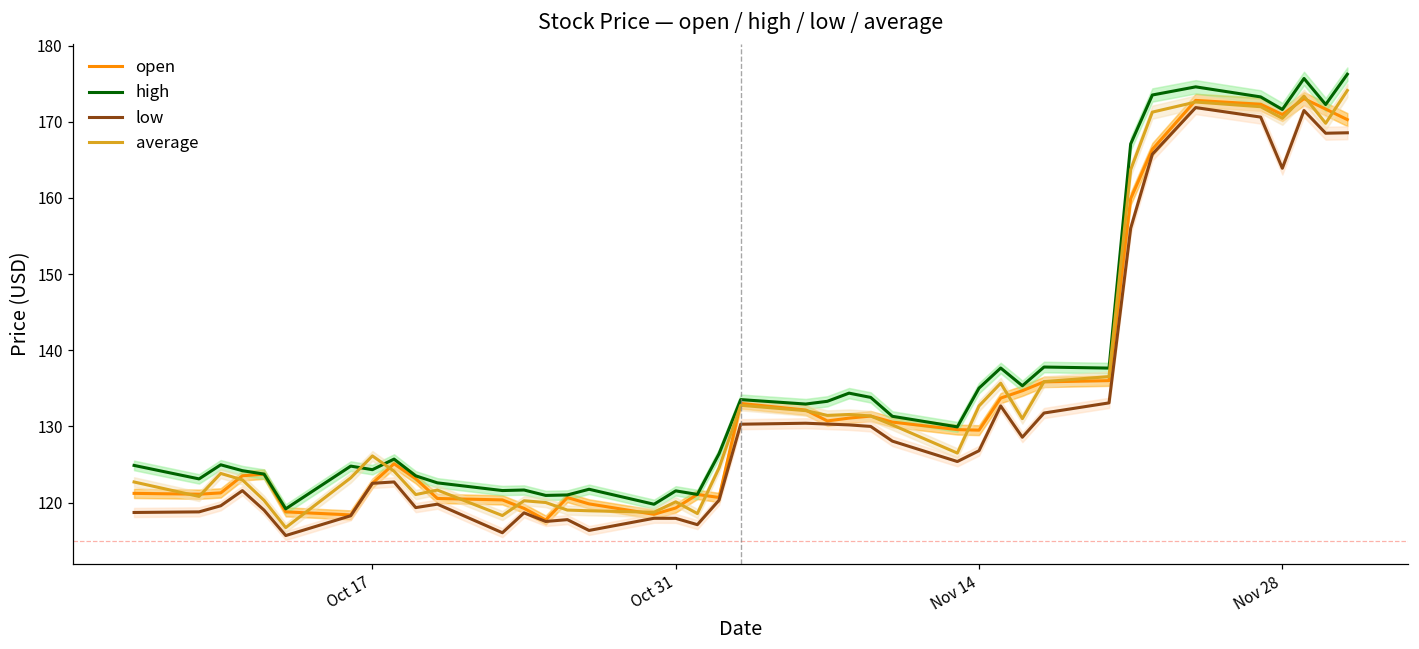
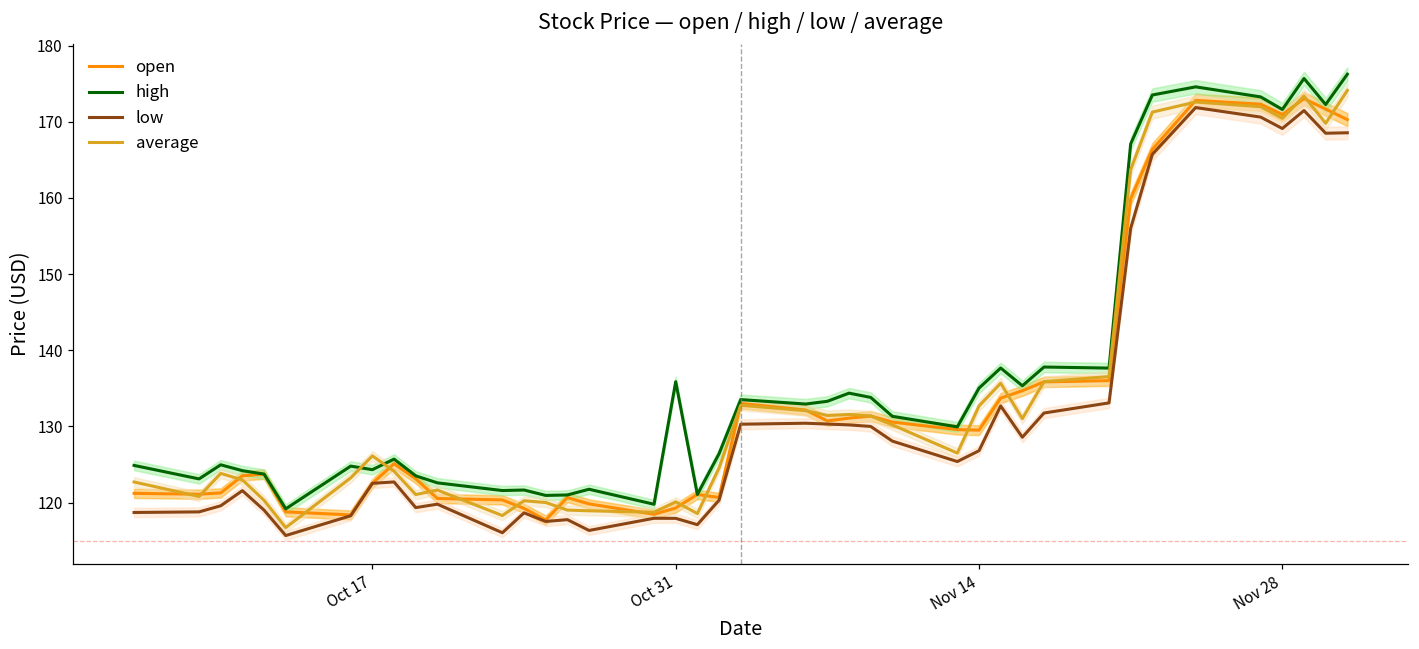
high, Oct 31: 122 -> 136
low, Nov 28: 164 -> 169
